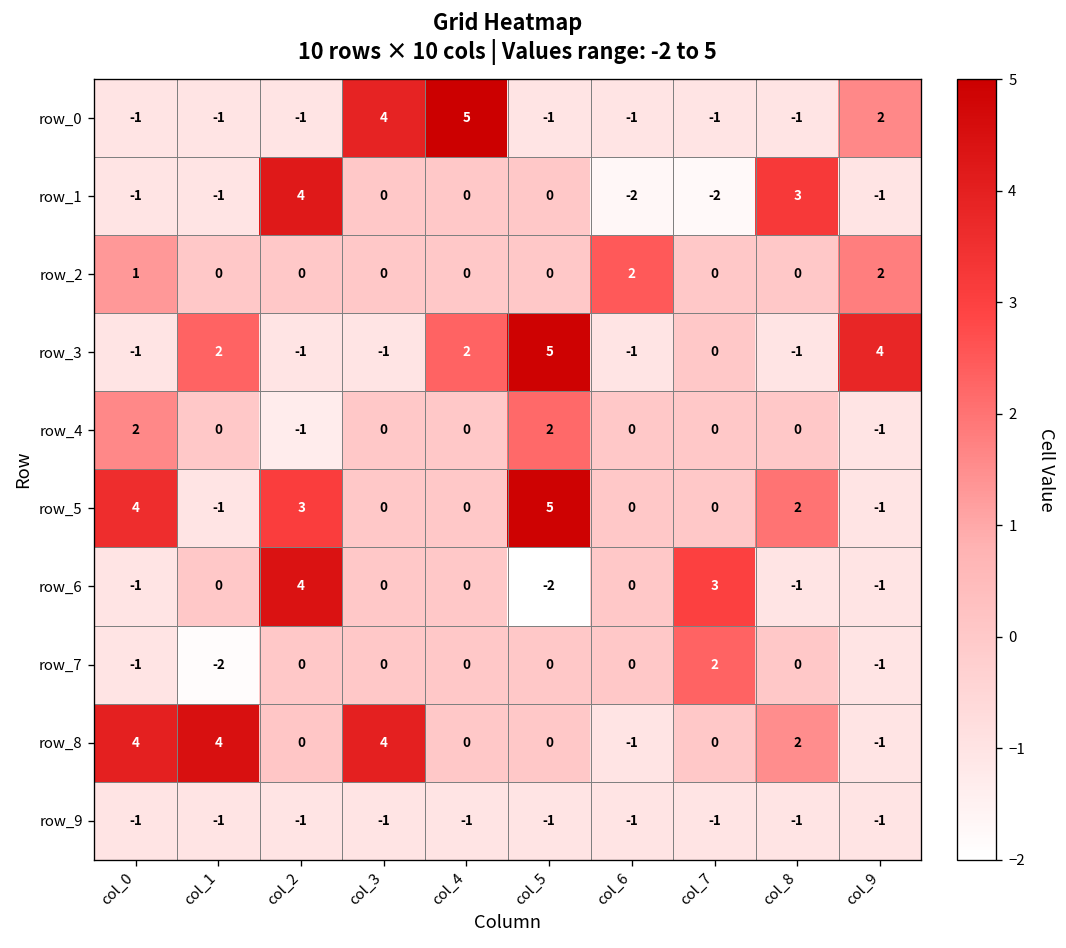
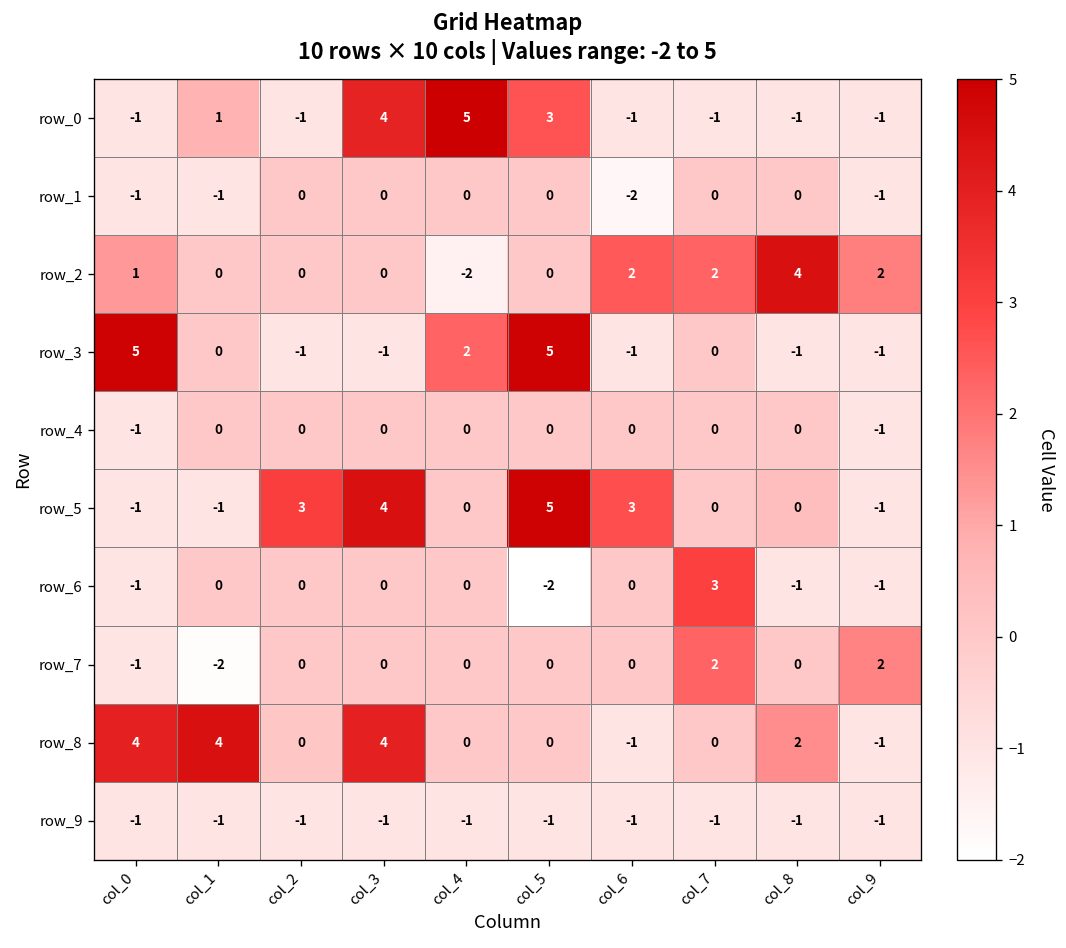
row_0, col_1: -1 -> 1
row_0, col_5: -1 -> 3
row_0, col_9: 2 -> -1
row_1, col_2: 4 -> 0
row_1, col_7: -2 -> 0
row_1, col_8: 3 -> 0
row_2, col_4: 0 -> -2
row_2, col_7: 0 -> 2
row_2, col_8: 0 -> 4
row_3, col_0: -1 -> 5
row_3, col_1: 2 -> 0
row_3, col_9: 4 -> -1
row_4, col_0: 2 -> -1
row_4, col_2: -1 -> 0
row_4, col_5: 2 -> 0
row_5, col_0: 4 -> -1
row_5, col_3: 0 -> 4
row_5, col_6: 0 -> 3
row_5, col_8: 2 -> 0
row_6, col_2: 4 -> 0
row_7, col_9: -1 -> 2
